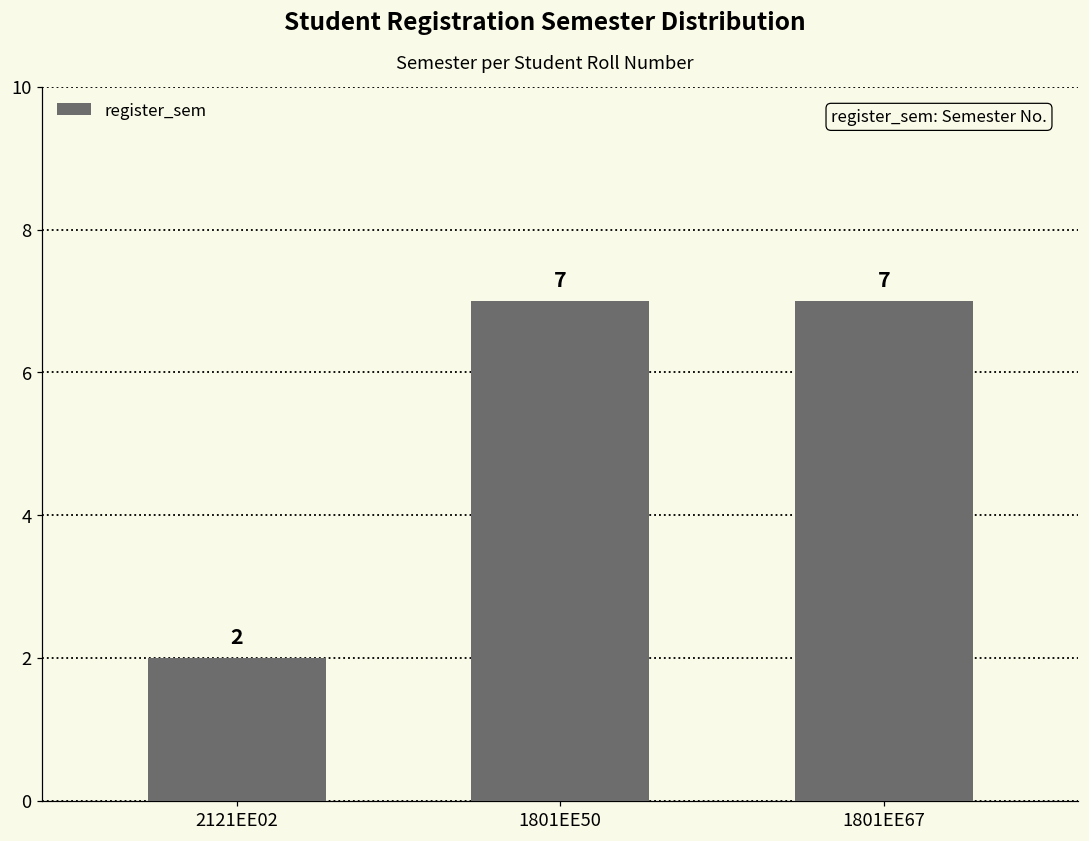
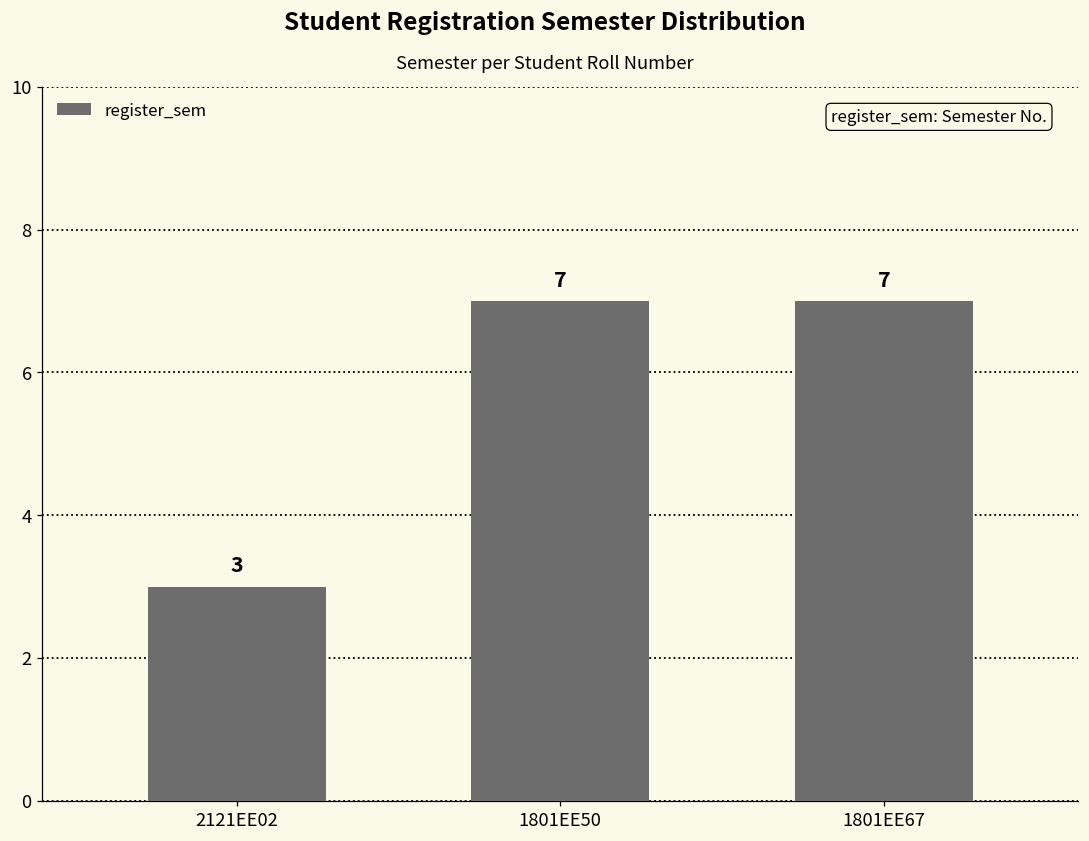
2121EE02: 2 -> 3
